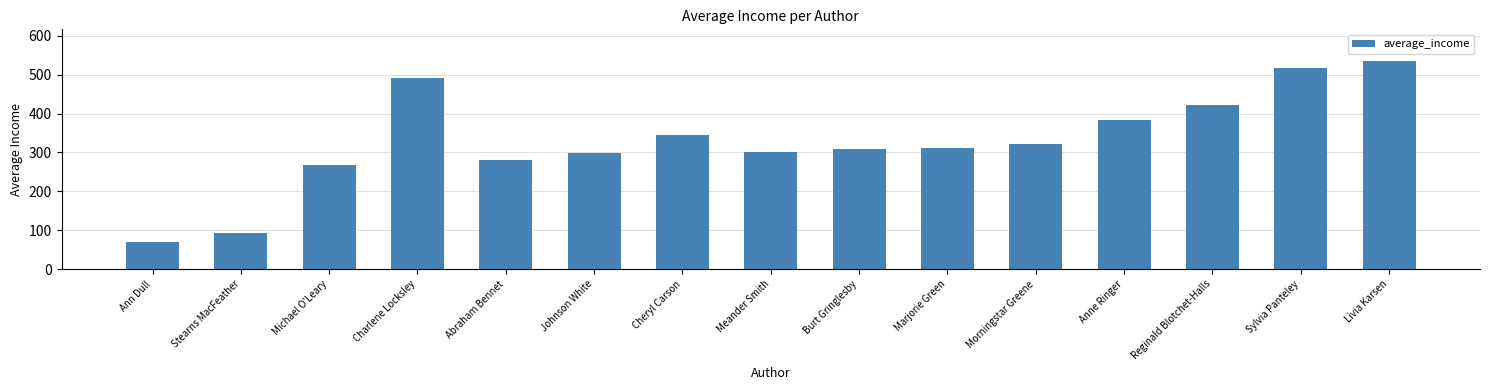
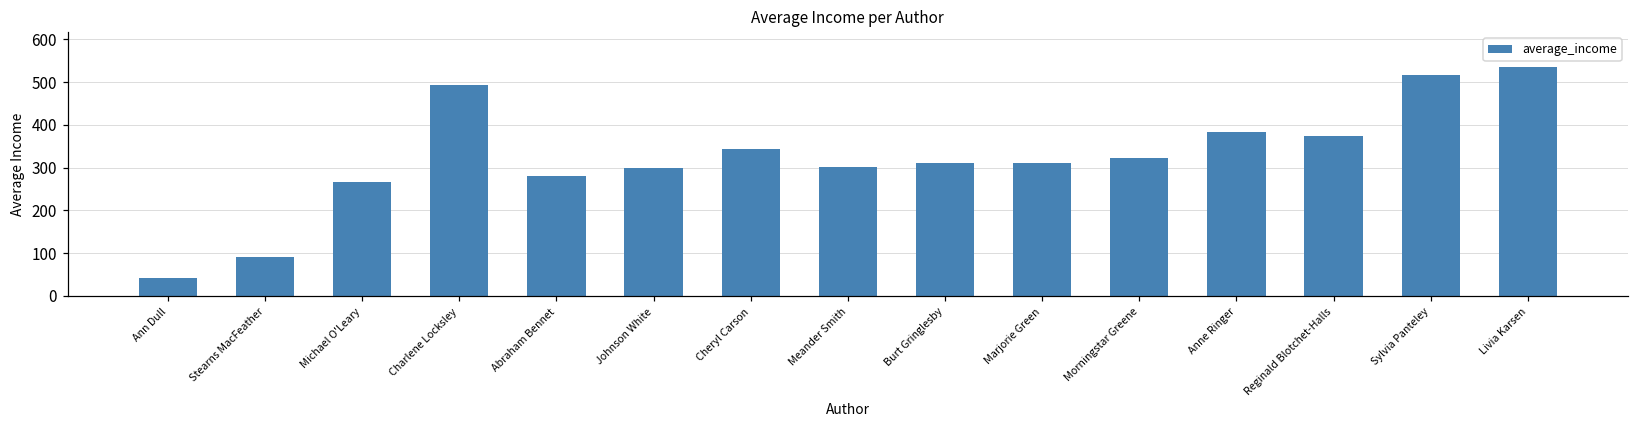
Ann Dull: 70 -> 40
Reginald Blotchet-Halls: 420 -> 370
